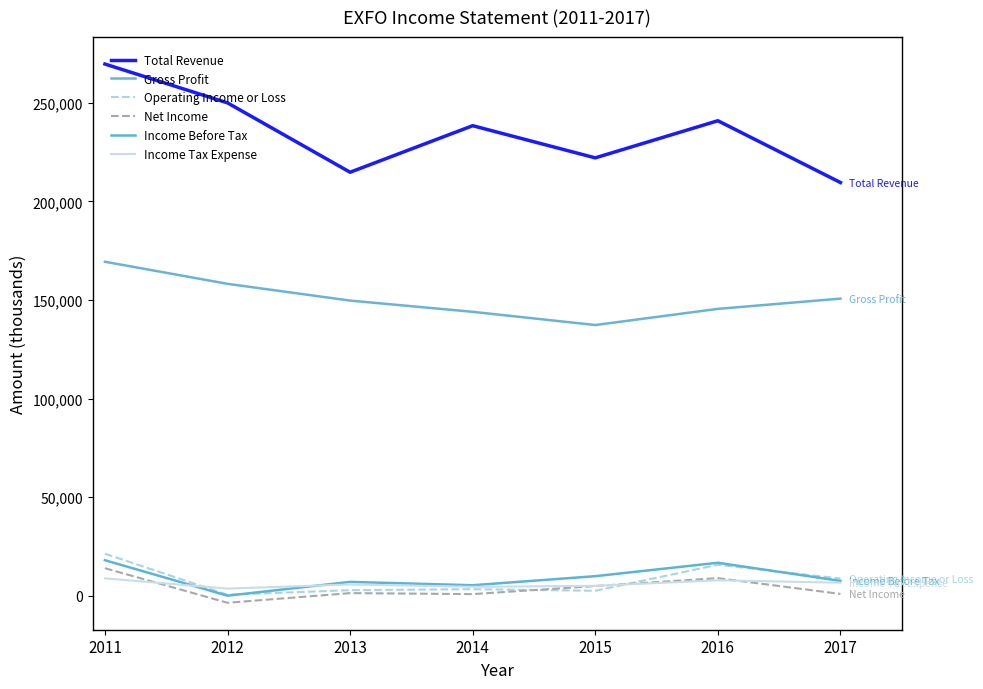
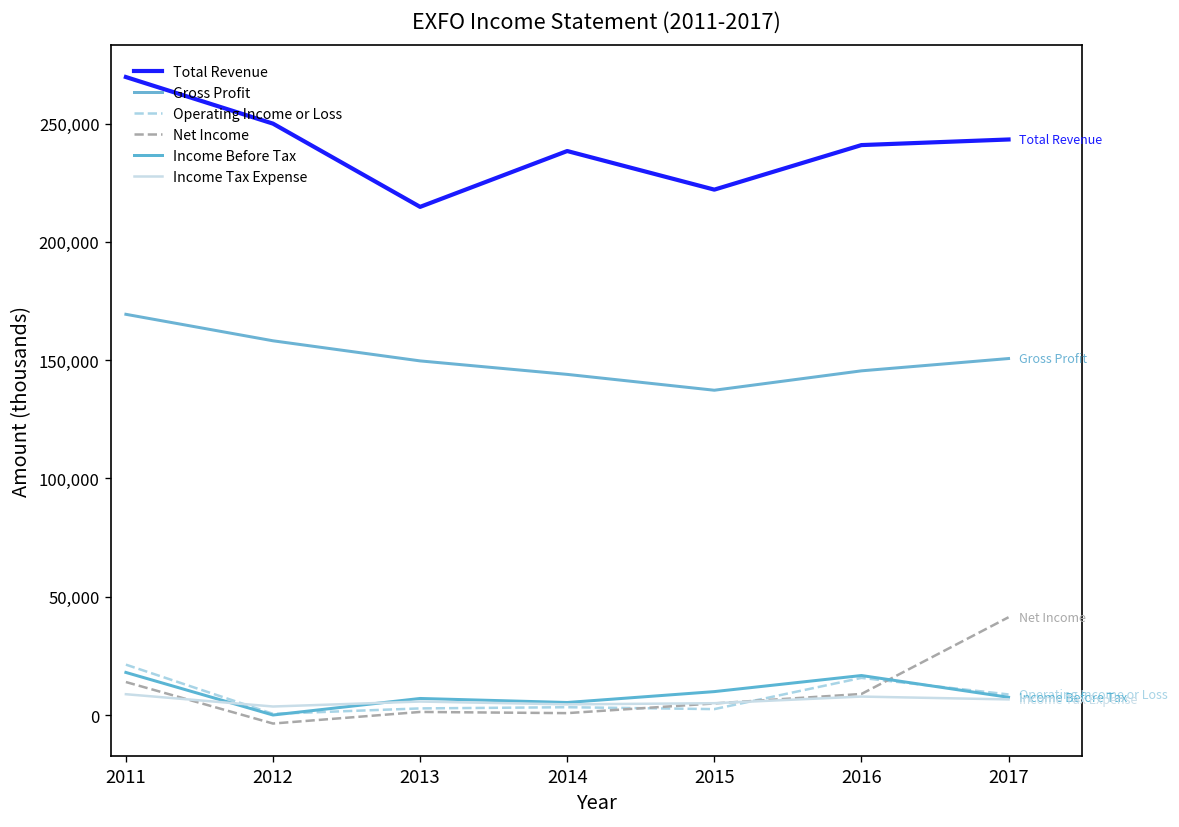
Total Revenue, 2017: 210,000 -> 243,000
Net Income, 2017: 1,000 -> 41,000
